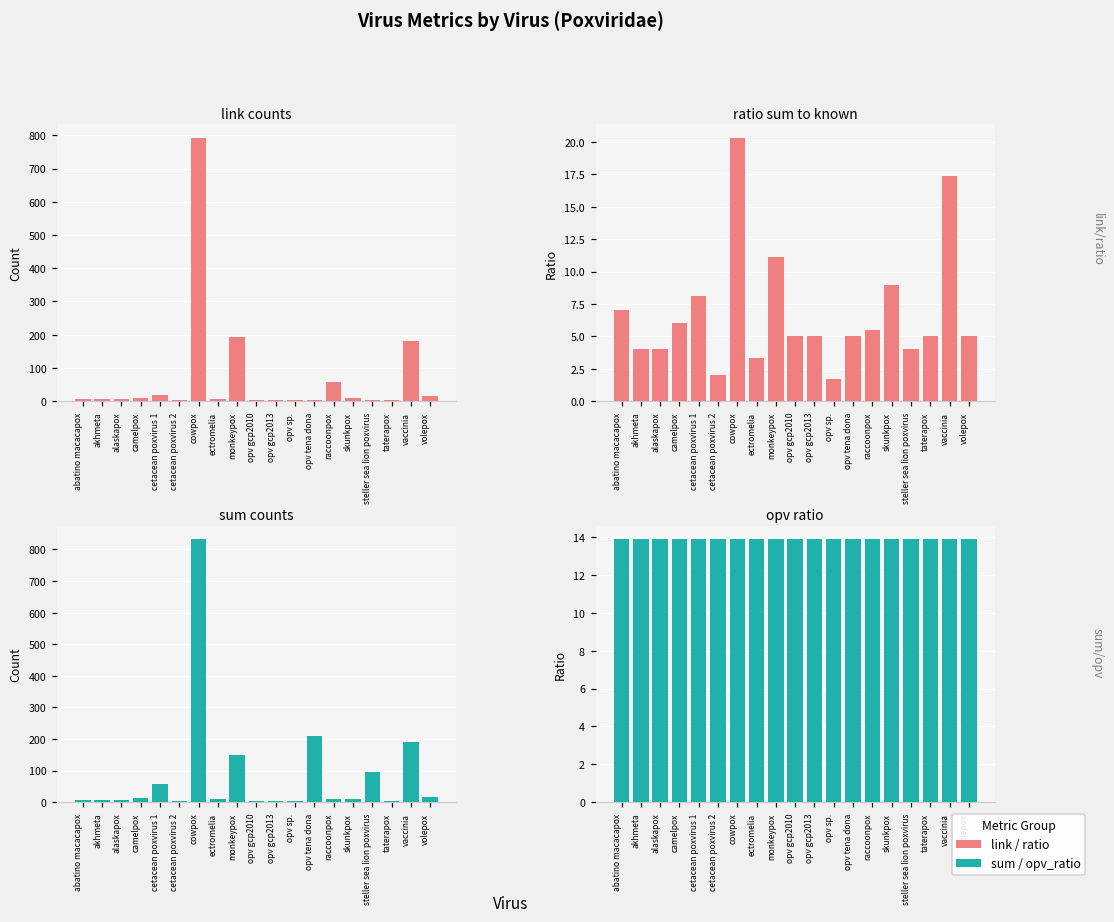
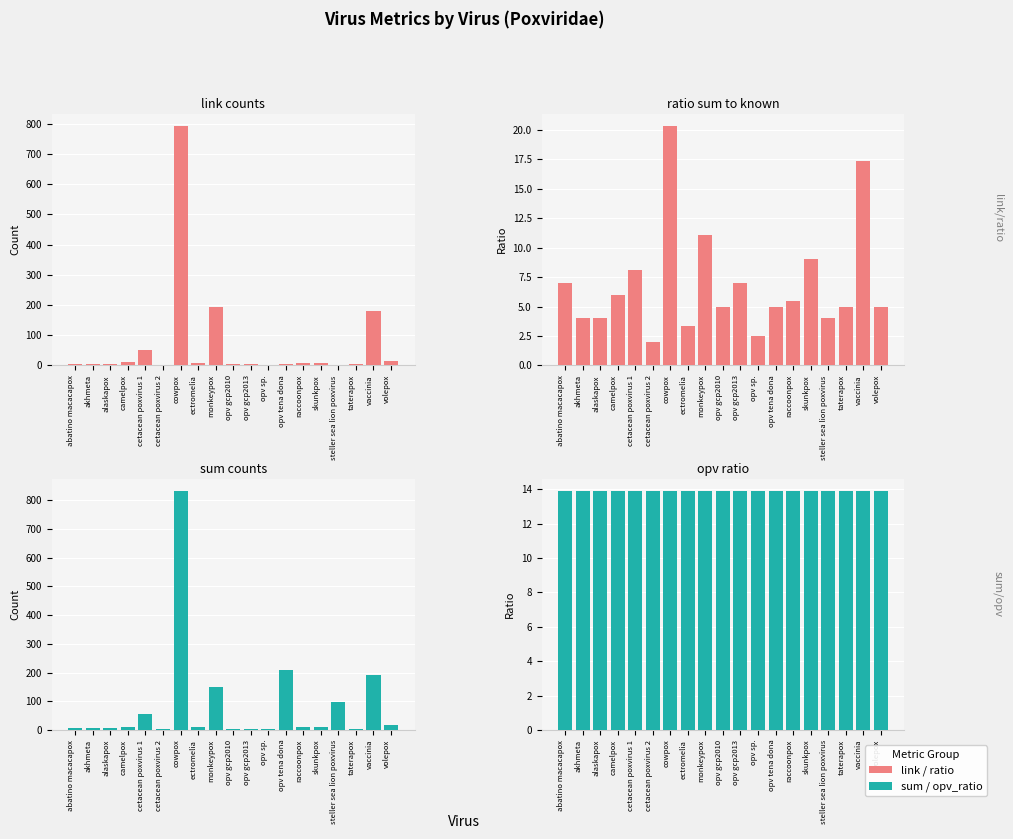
link counts, cetacean poxvirus 1: 20 -> 50
link counts, raccoonpox: 60 -> 10
ratio sum to known, opv gcp2013: 5 -> 7
ratio sum to known, opv sp.: 1.7 -> 2.5
